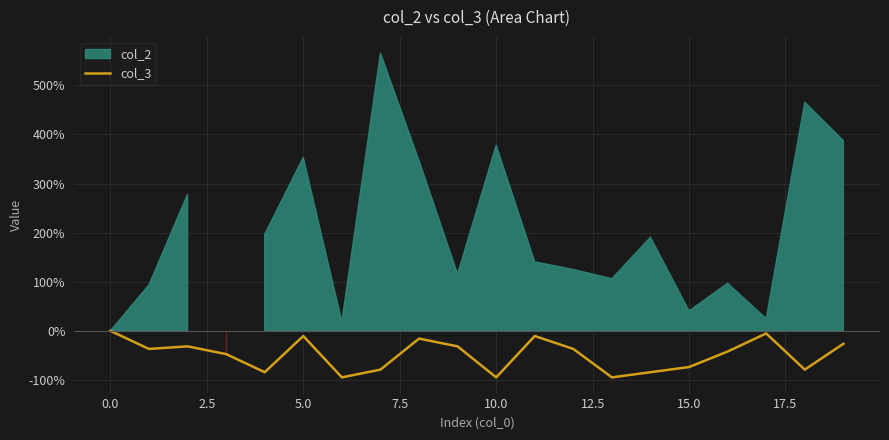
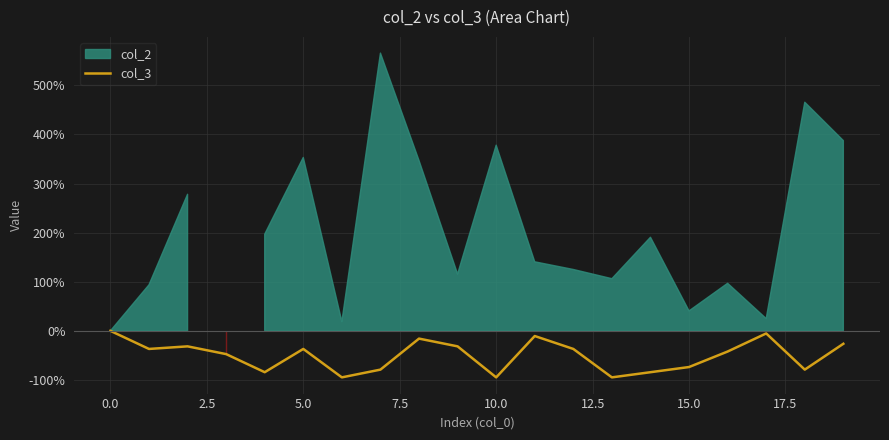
5.0: -10% -> -40%
